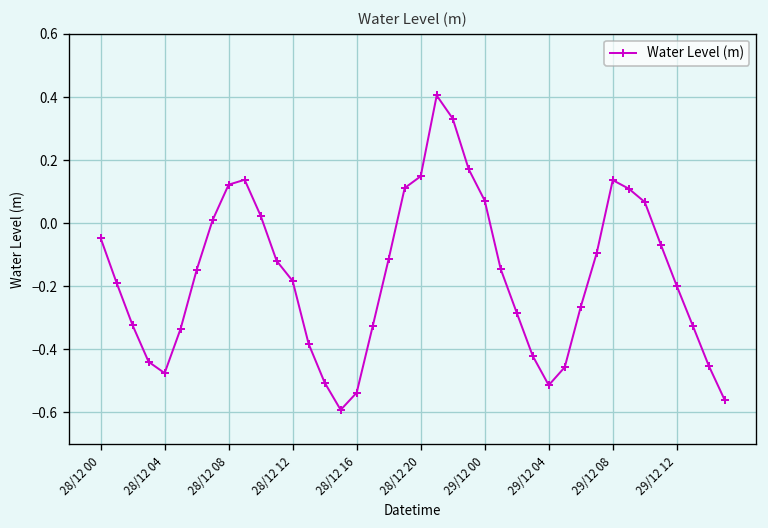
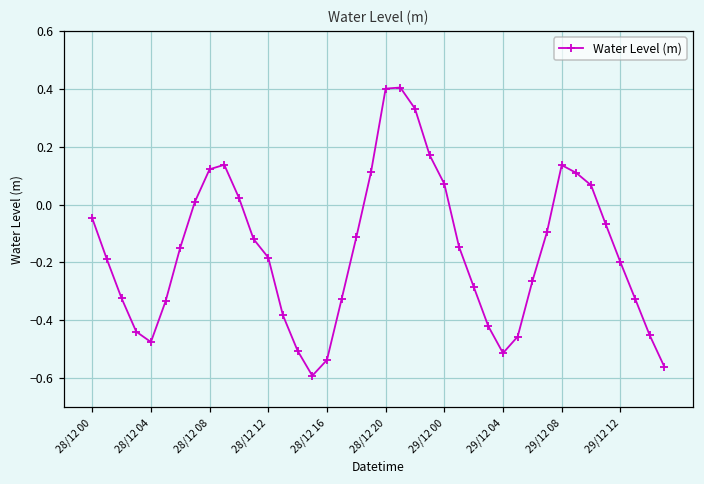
28/12 20: 0.15 -> 0.40
